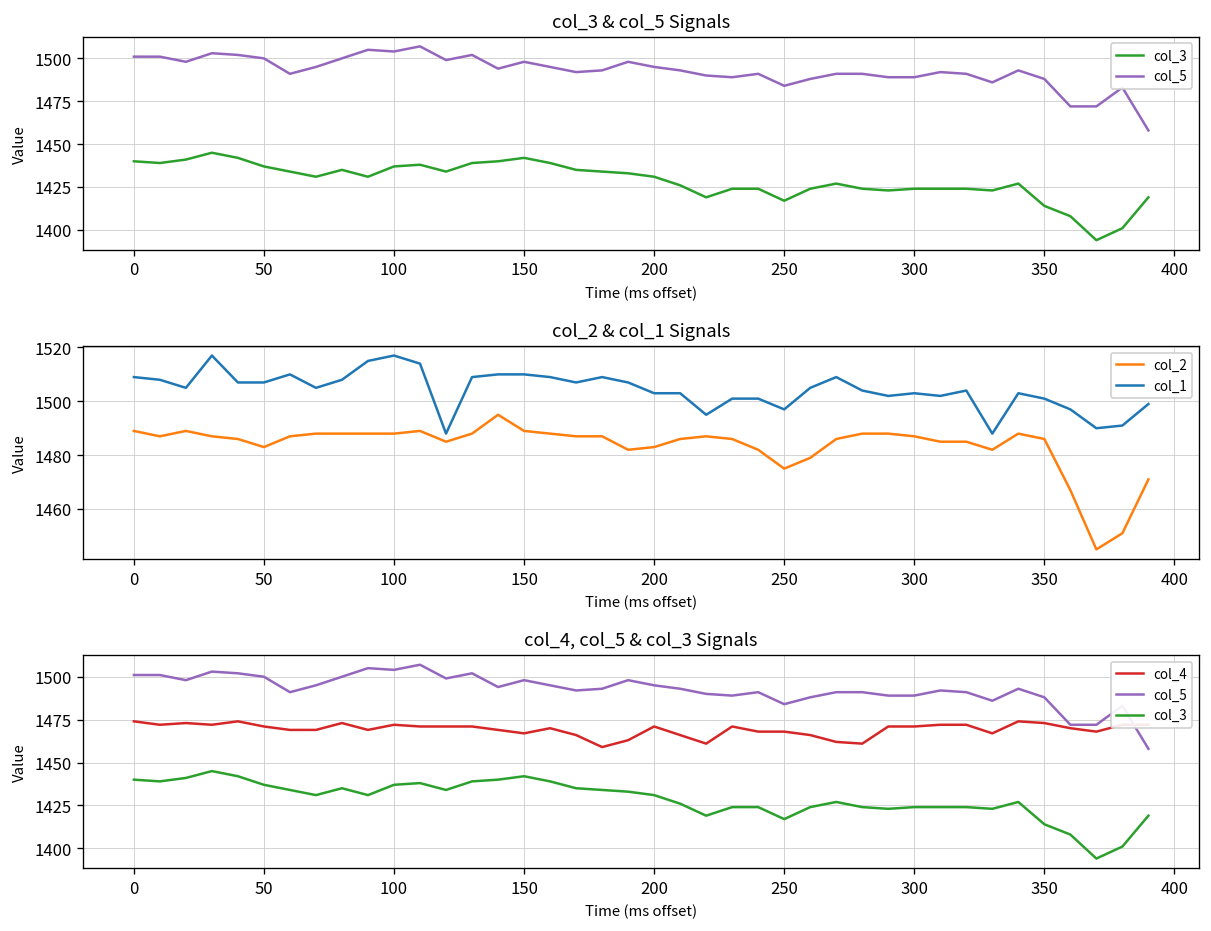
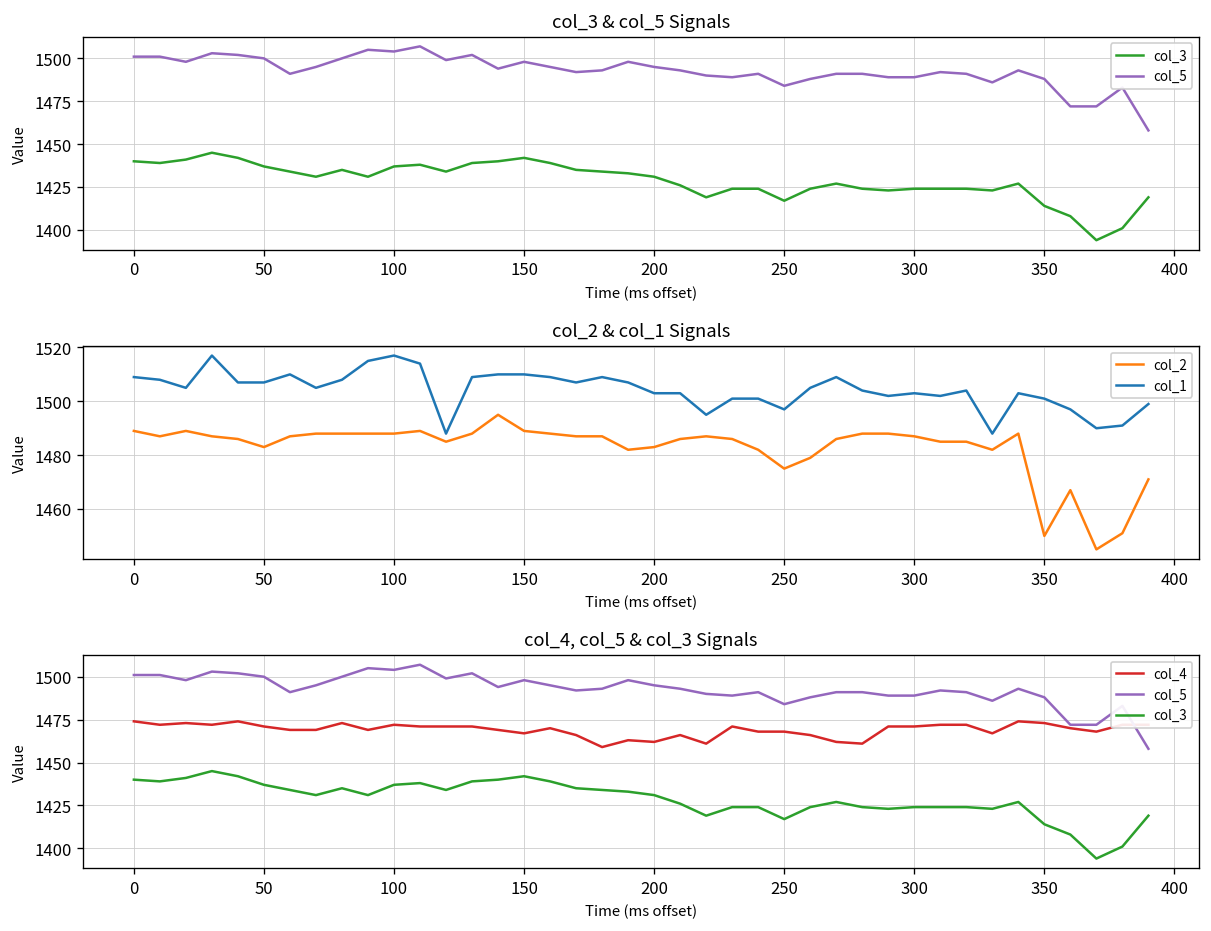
col_2 & col_1 Signals, col_2, 350: 1486 -> 1450
col_4, col_5 & col_3 Signals, col_4, 200: 1471 -> 1462
